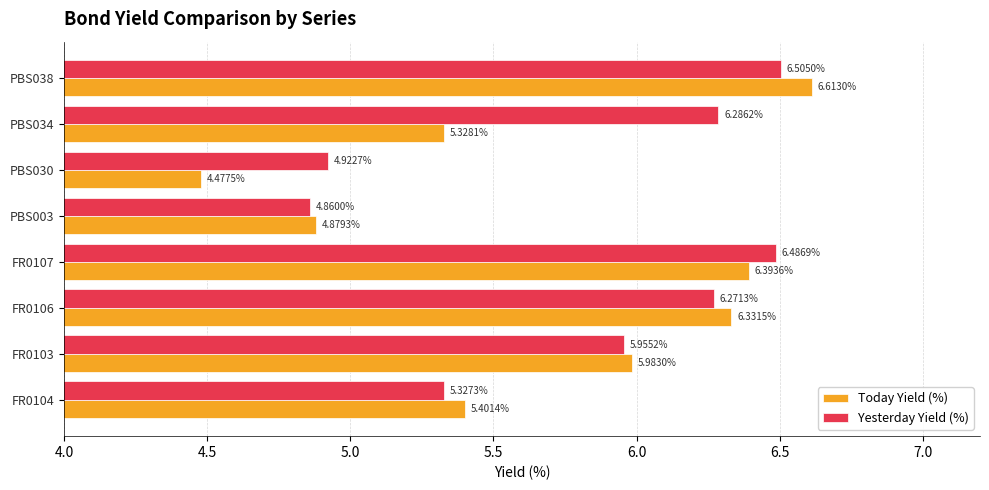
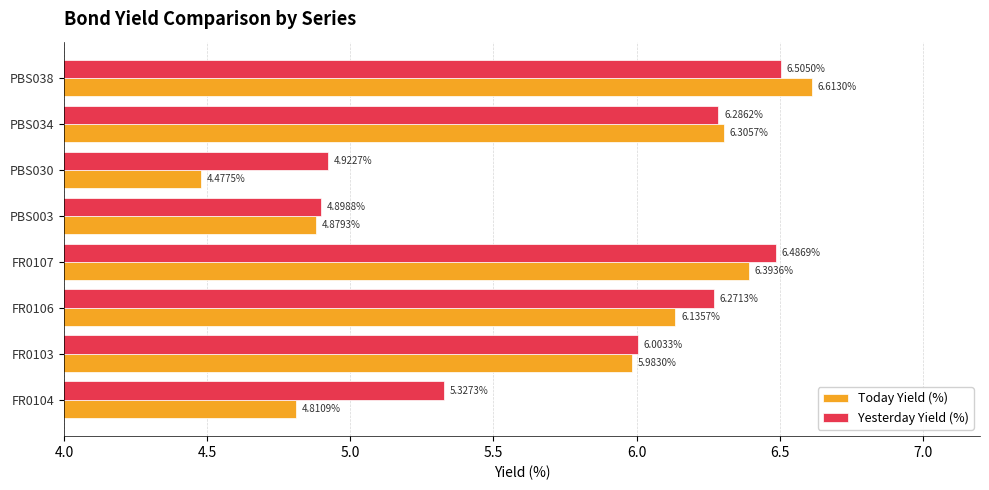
Today Yield (%), PBS034: 5.3281% -> 6.3057%
Yesterday Yield (%), PBS003: 4.8600% -> 4.8988%
Today Yield (%), FR0106: 6.3315% -> 6.1357%
Yesterday Yield (%), FR0103: 5.9552% -> 6.0033%
Today Yield (%), FR0104: 5.4014% -> 4.8109%
